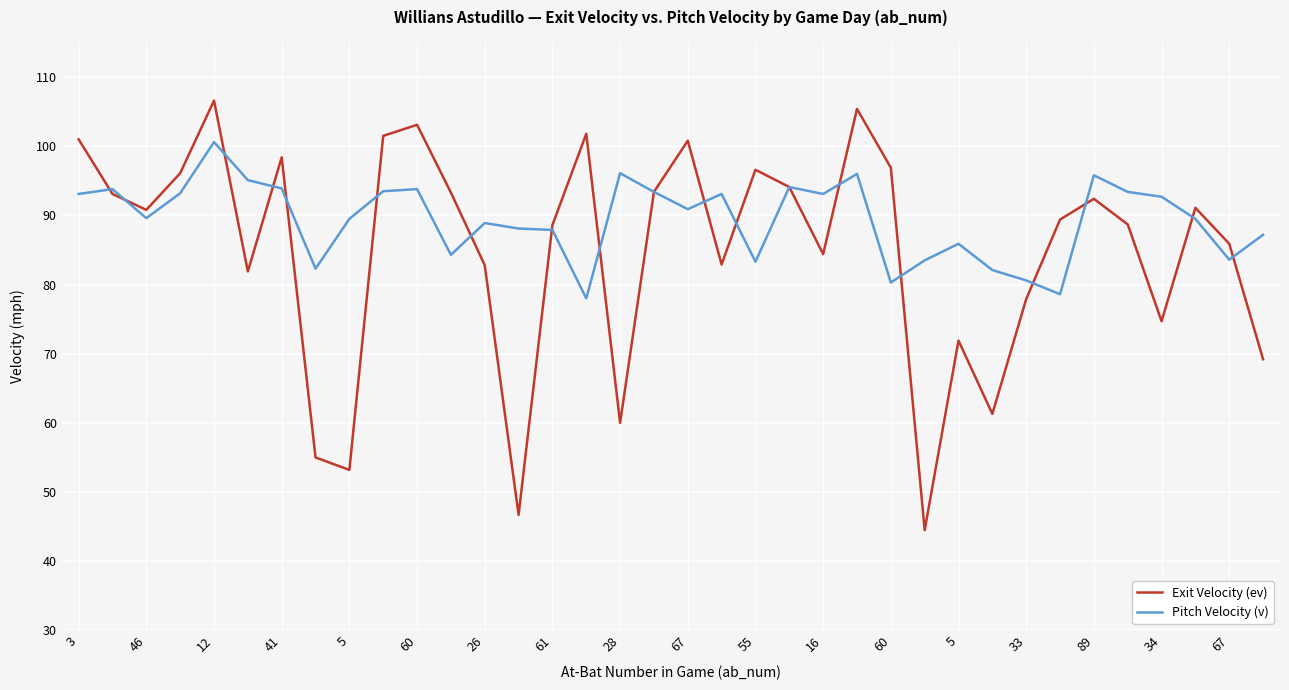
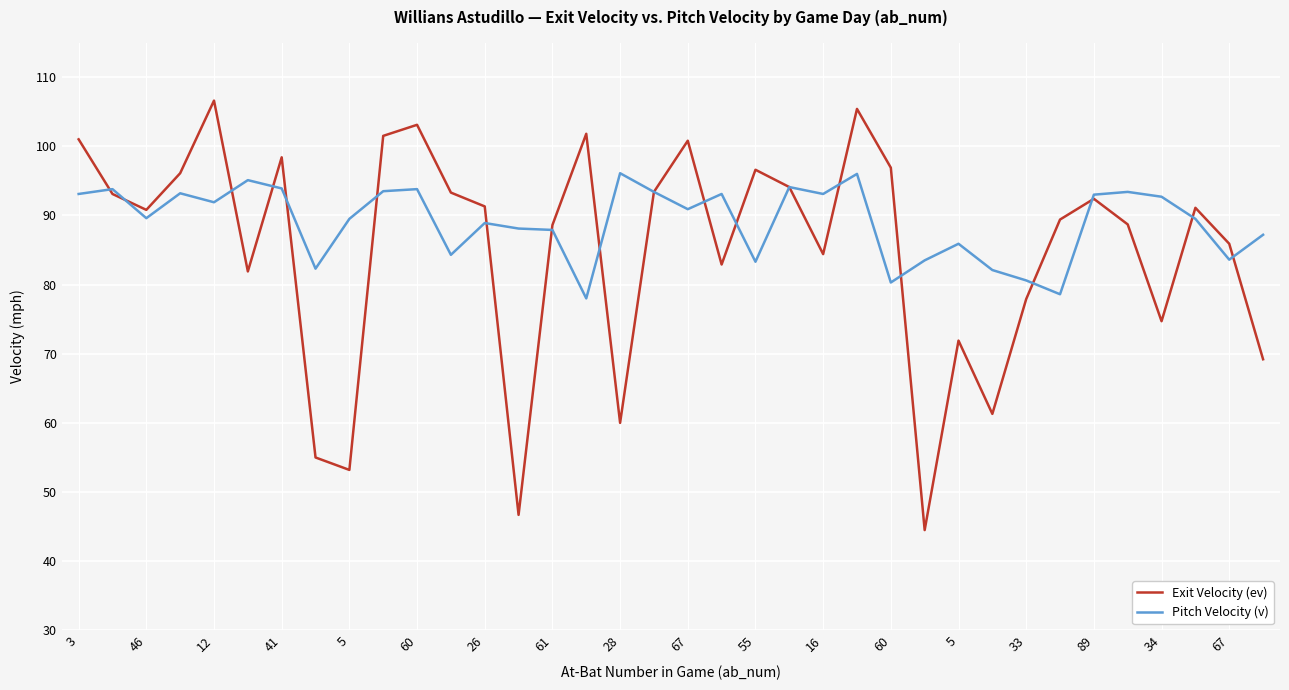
Pitch Velocity (v), 12: 101 -> 92
Exit Velocity (ev), 26: 83 -> 91
Pitch Velocity (v), 89: 96 -> 93
